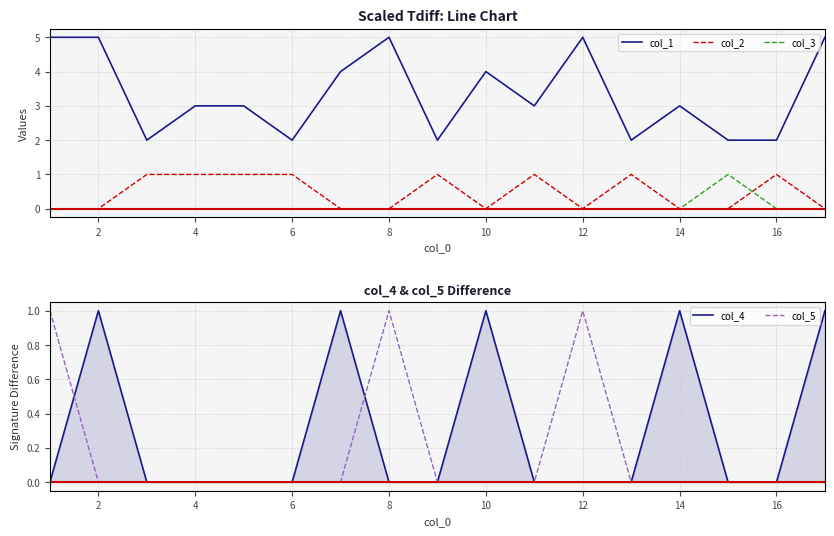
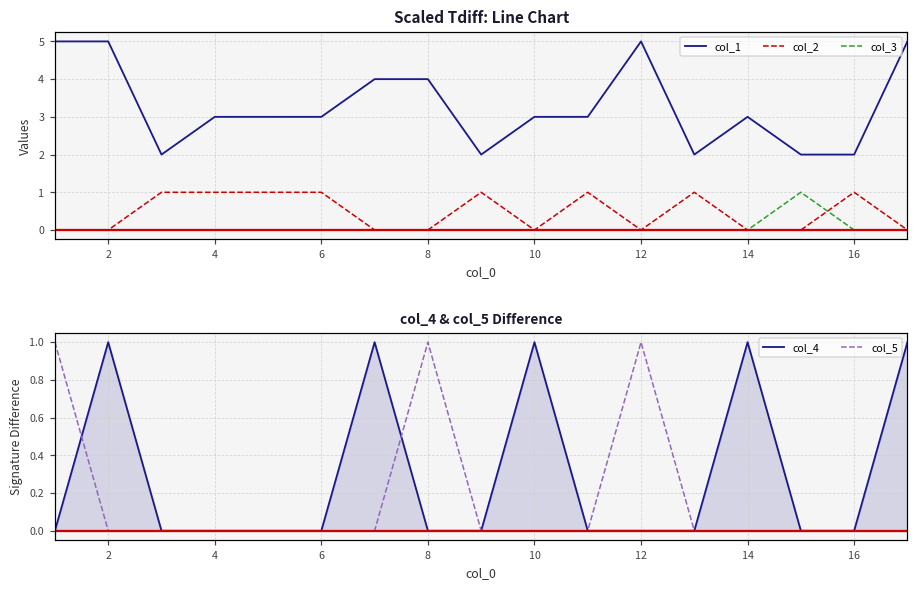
Scaled Tdiff: Line Chart, col_1, 6: 2 -> 3
Scaled Tdiff: Line Chart, col_1, 8: 5 -> 4
Scaled Tdiff: Line Chart, col_1, 10: 4 -> 3
